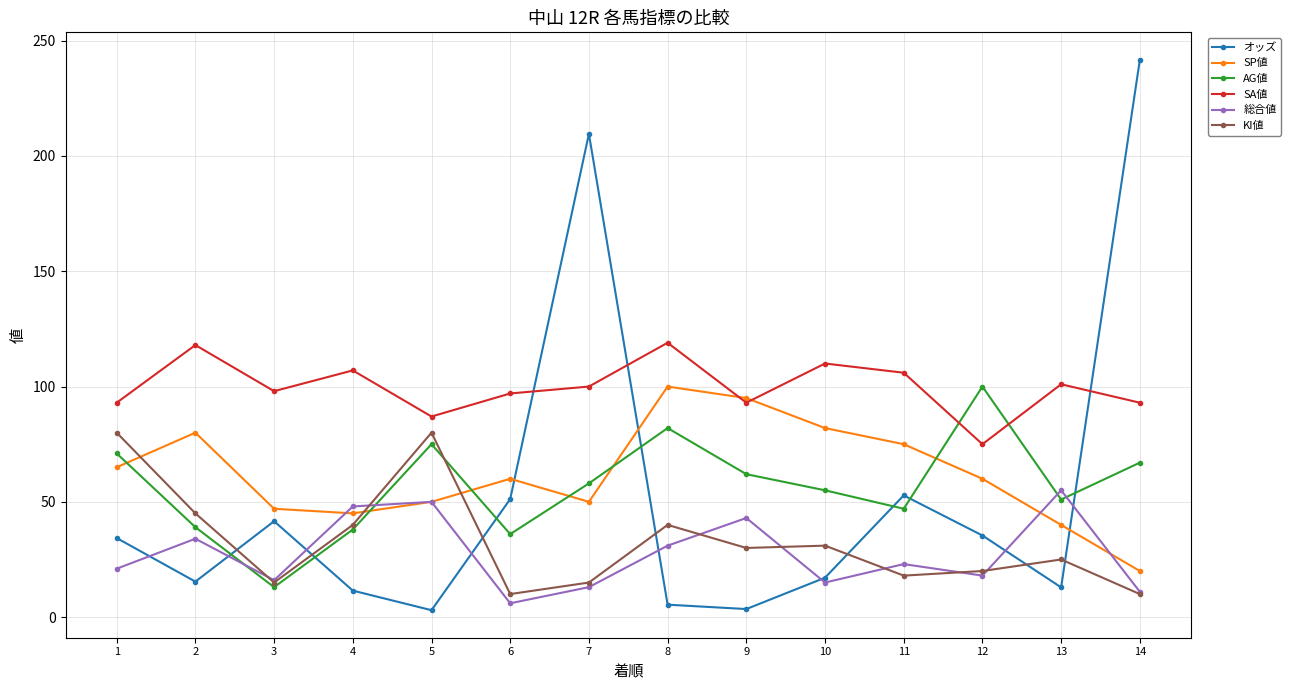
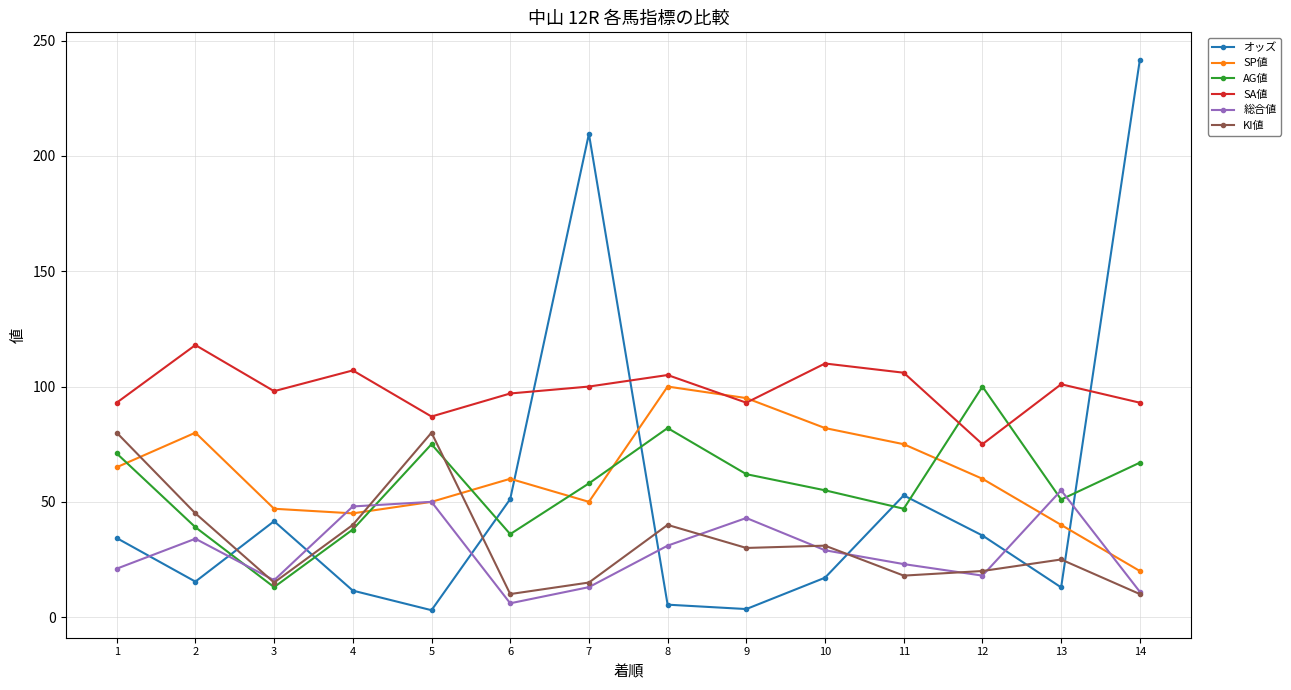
SA値, 8: 119 -> 105
総合値, 10: 15 -> 29
